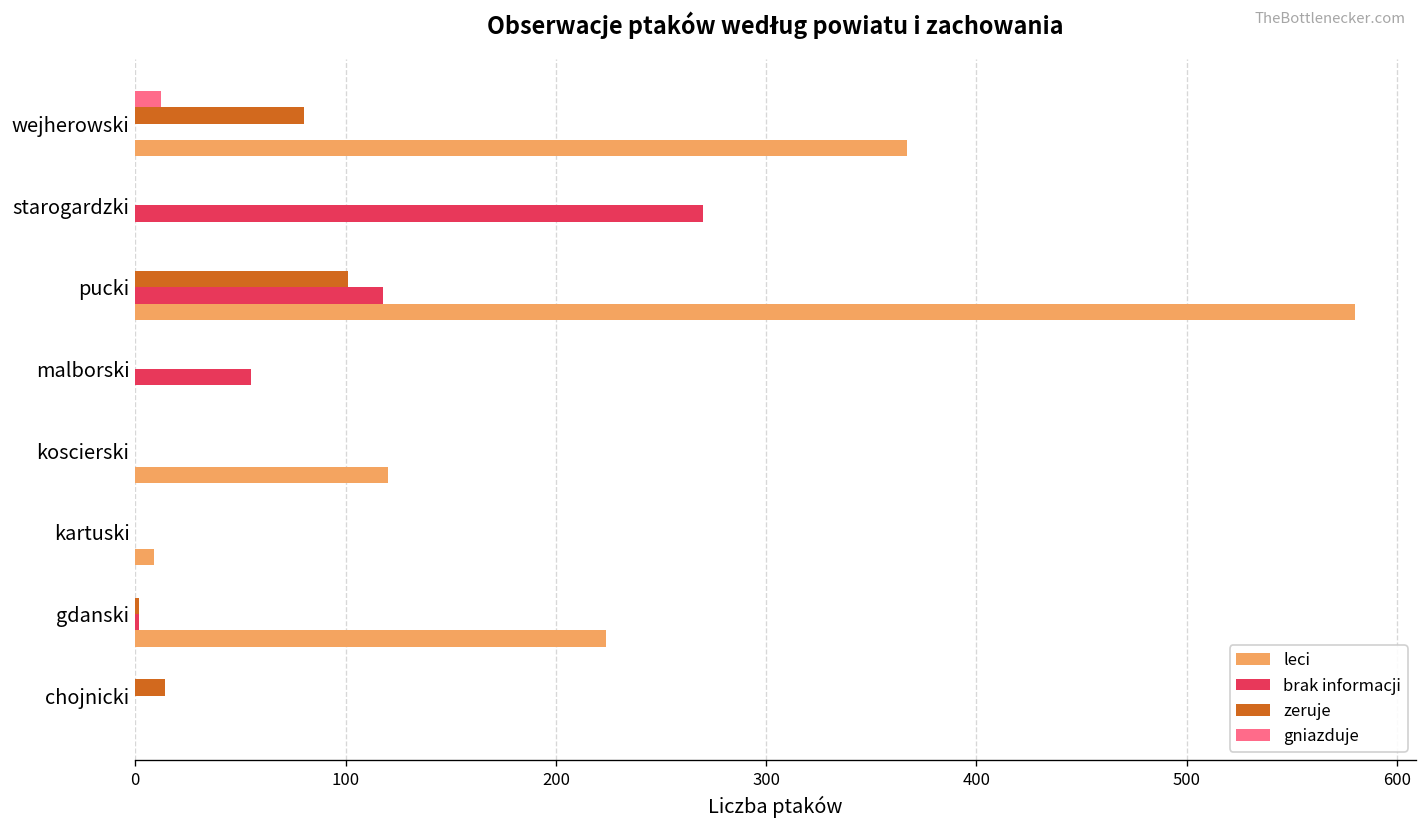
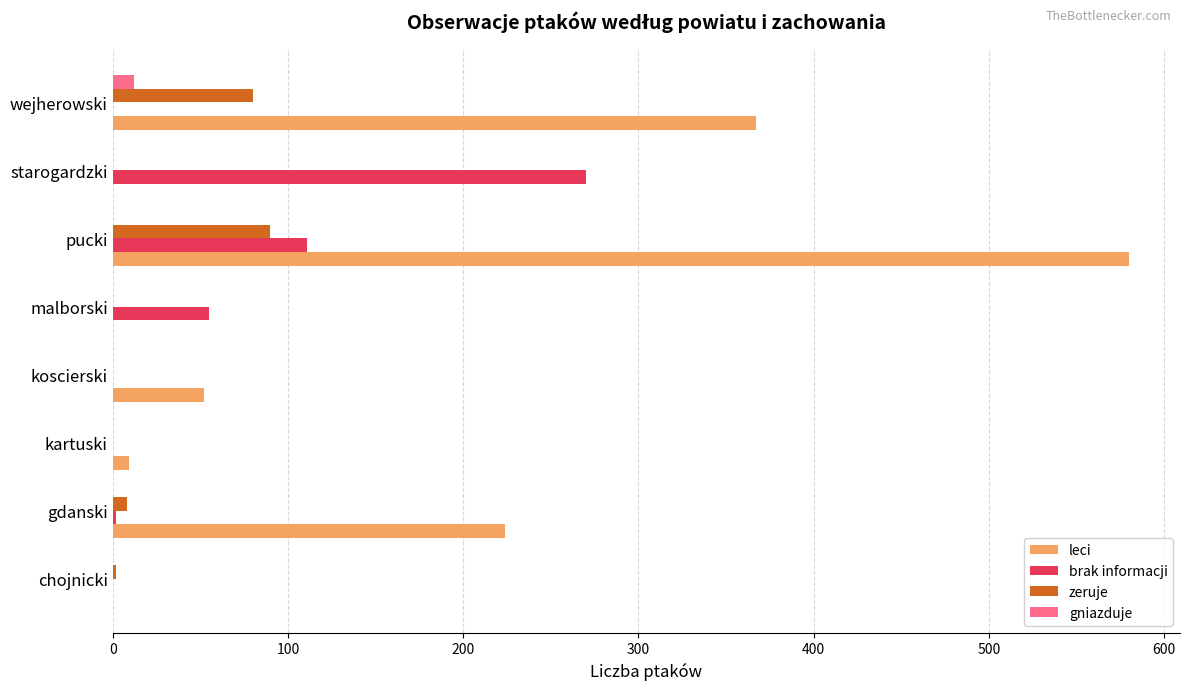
zeruje, pucki: 101 -> 90
brak informacji, pucki: 118 -> 111
leci, koscierski: 120 -> 52
zeruje, gdanski: 2 -> 8
zeruje, chojnicki: 14 -> 2
